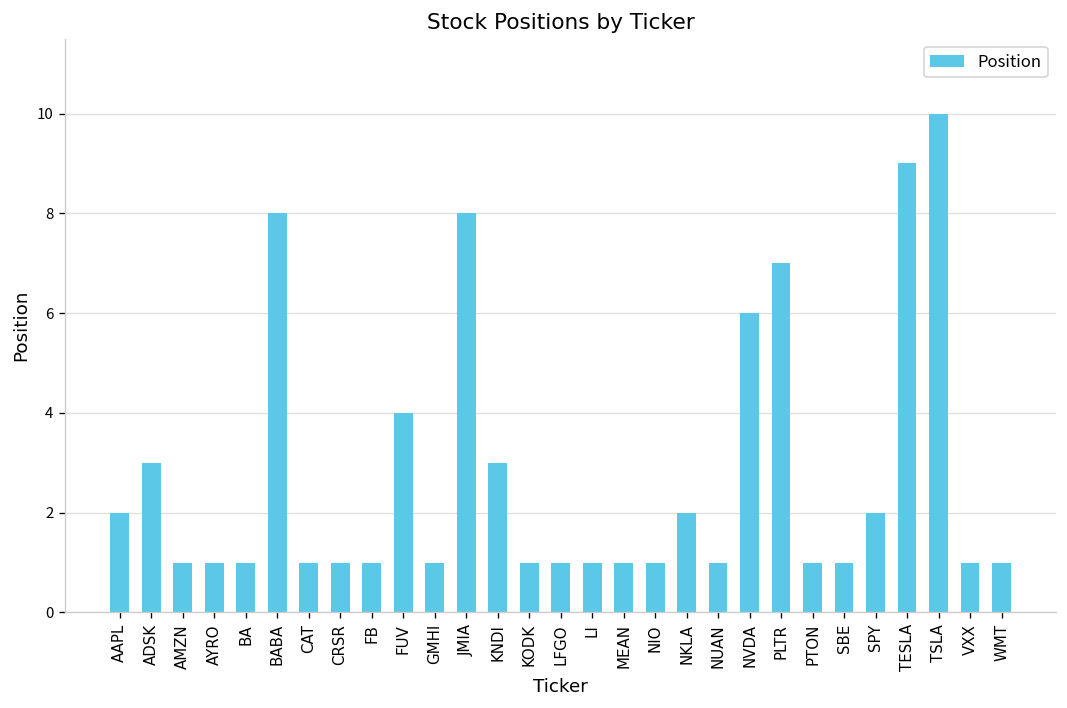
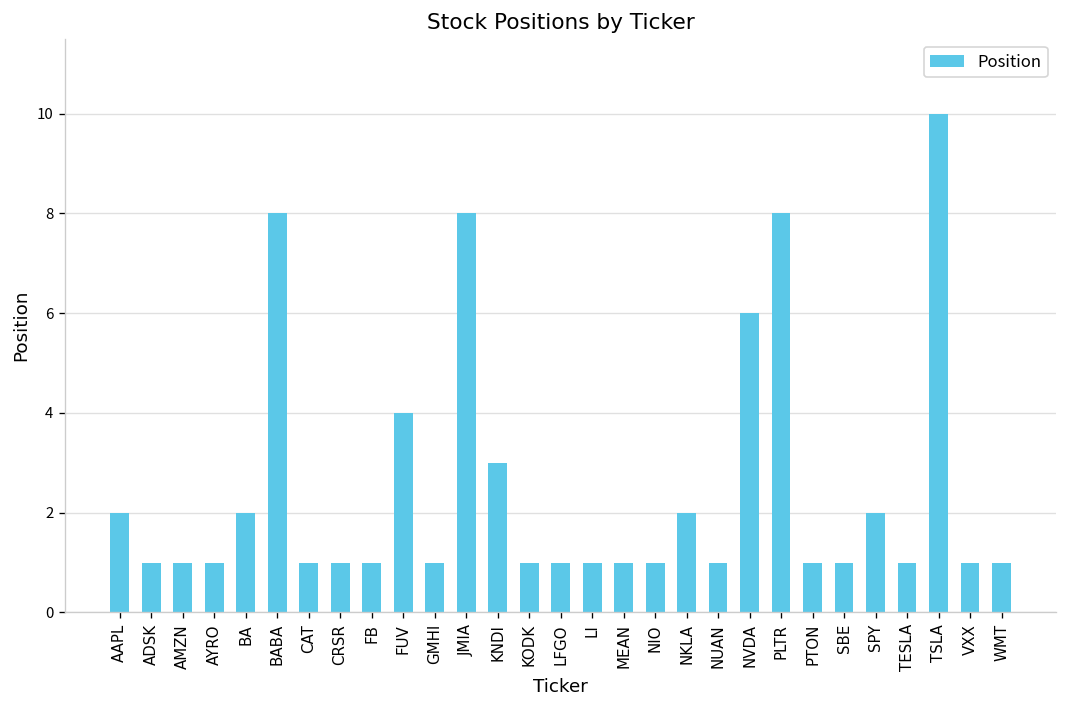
ADSK: 3 -> 1
BA: 1 -> 2
PLTR: 7 -> 8
TESLA: 9 -> 1
